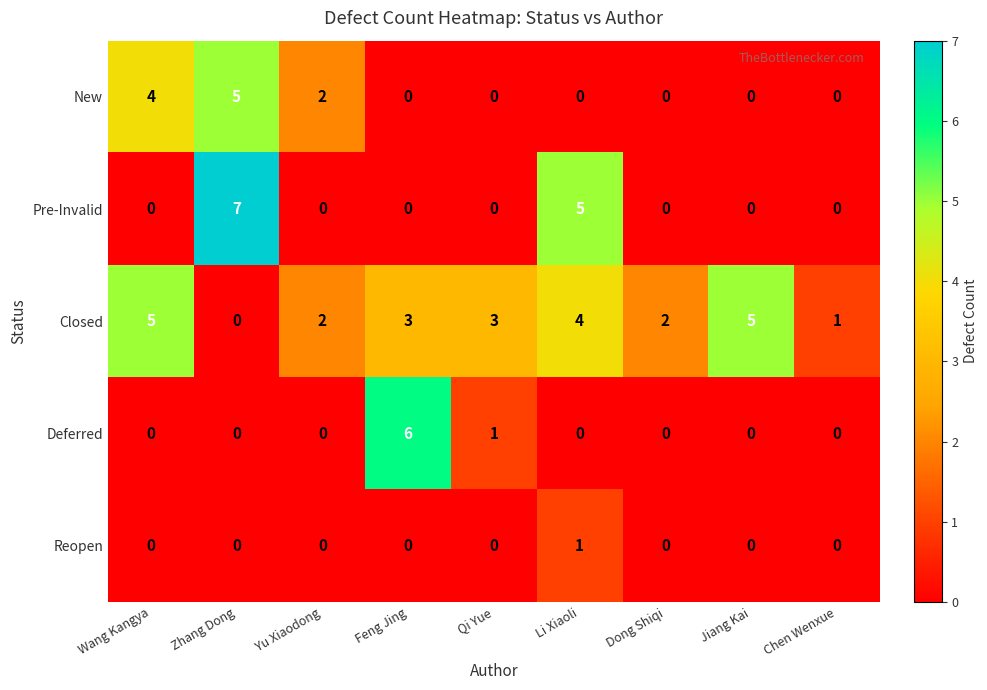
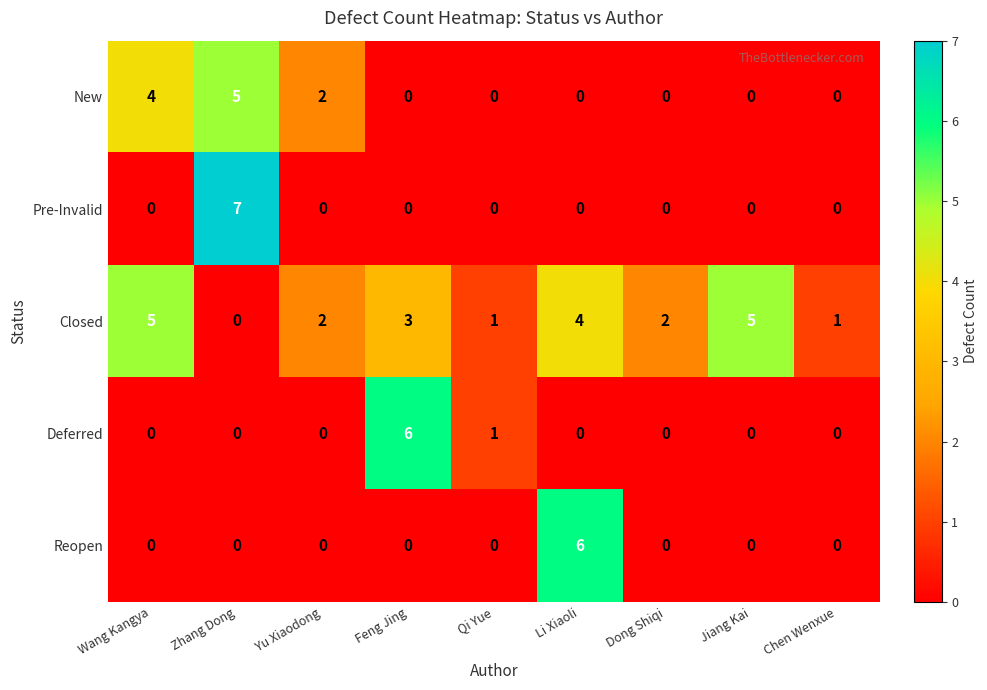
Pre-Invalid, Li Xiaoli: 5 -> 0
Closed, Qi Yue: 3 -> 1
Reopen, Li Xiaoli: 1 -> 6
